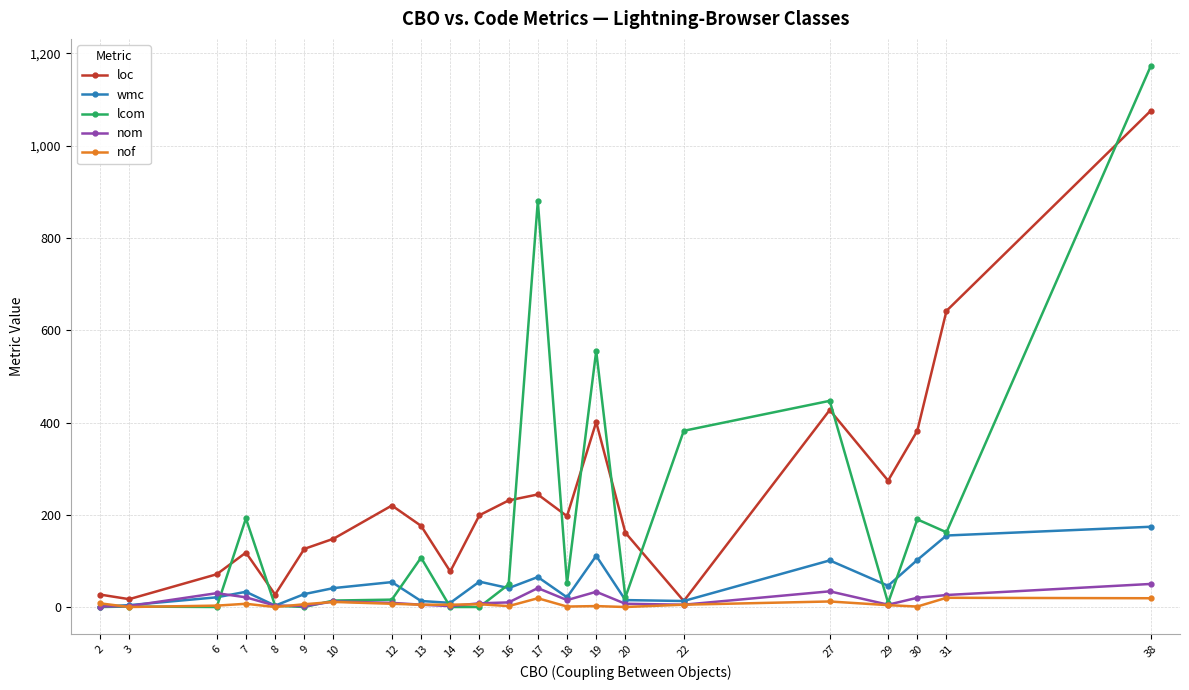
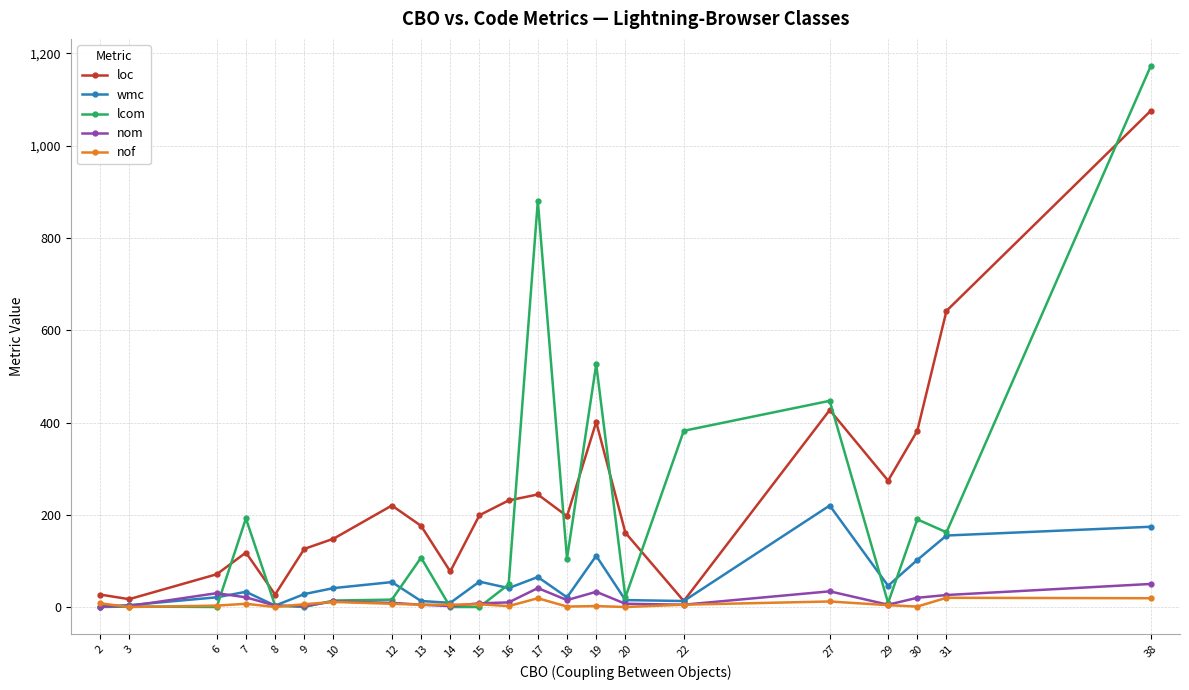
lcom, 18: 50 -> 110
lcom, 19: 560 -> 530
wmc, 27: 100 -> 220
